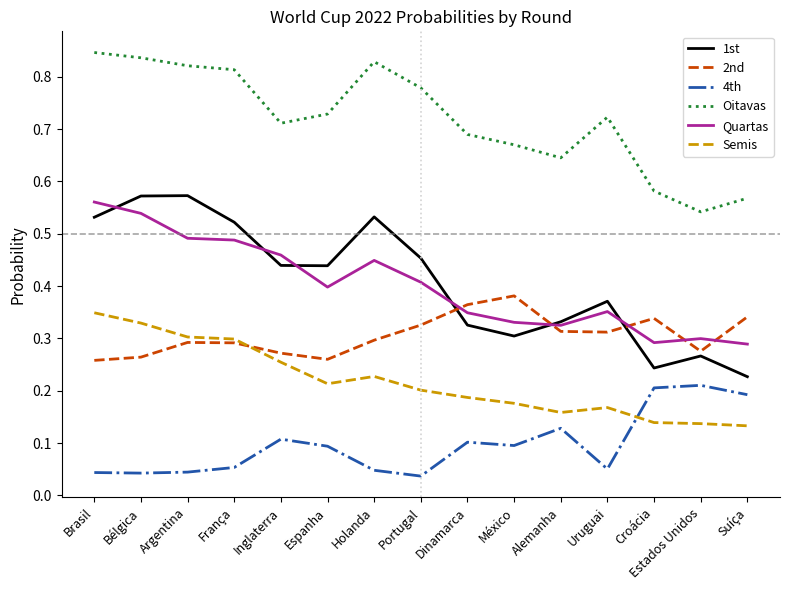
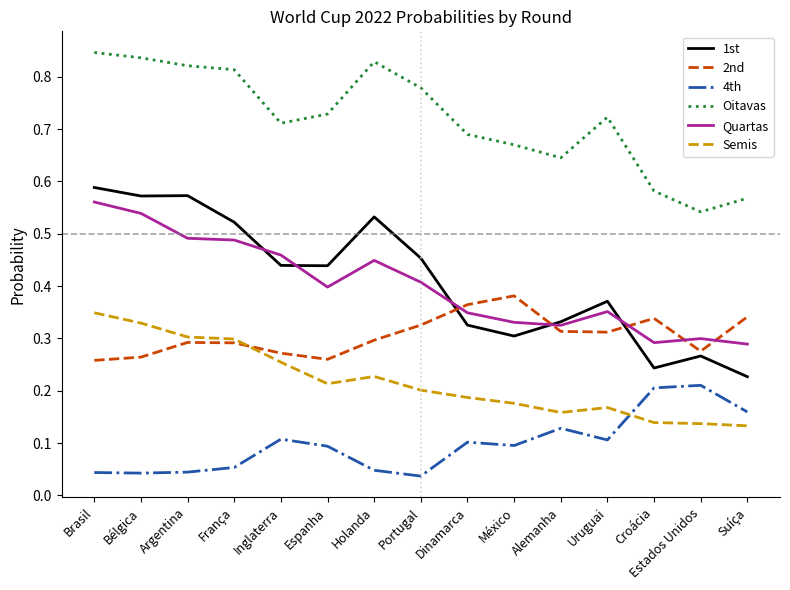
1st, Brasil: 0.53 -> 0.59
4th, Uruguai: 0.05 -> 0.11
4th, Suíça: 0.19 -> 0.16
